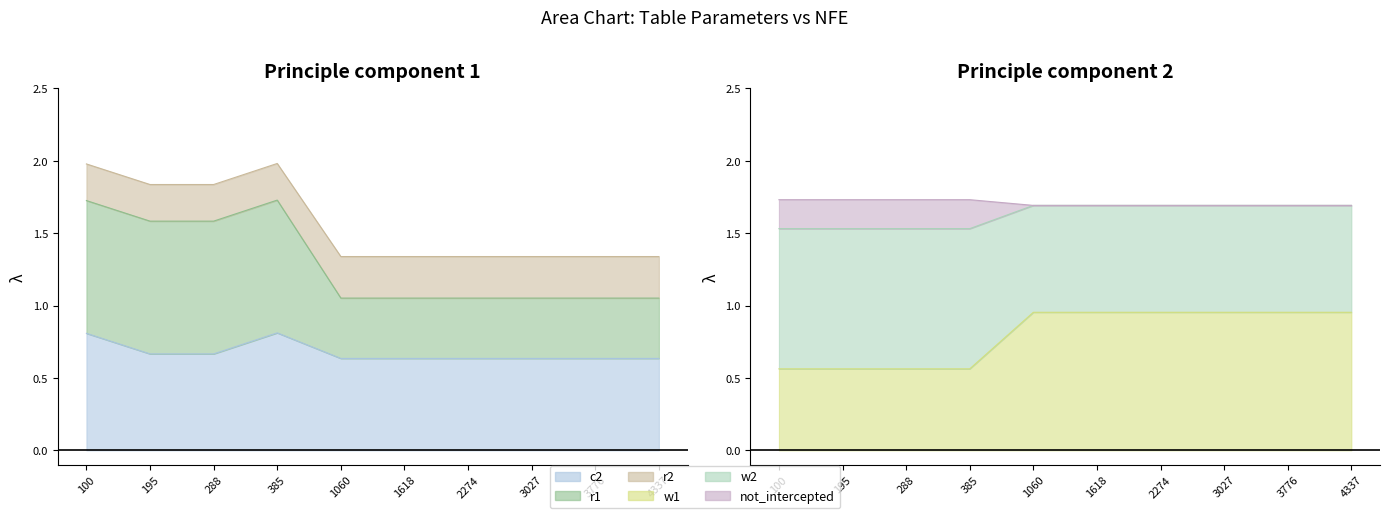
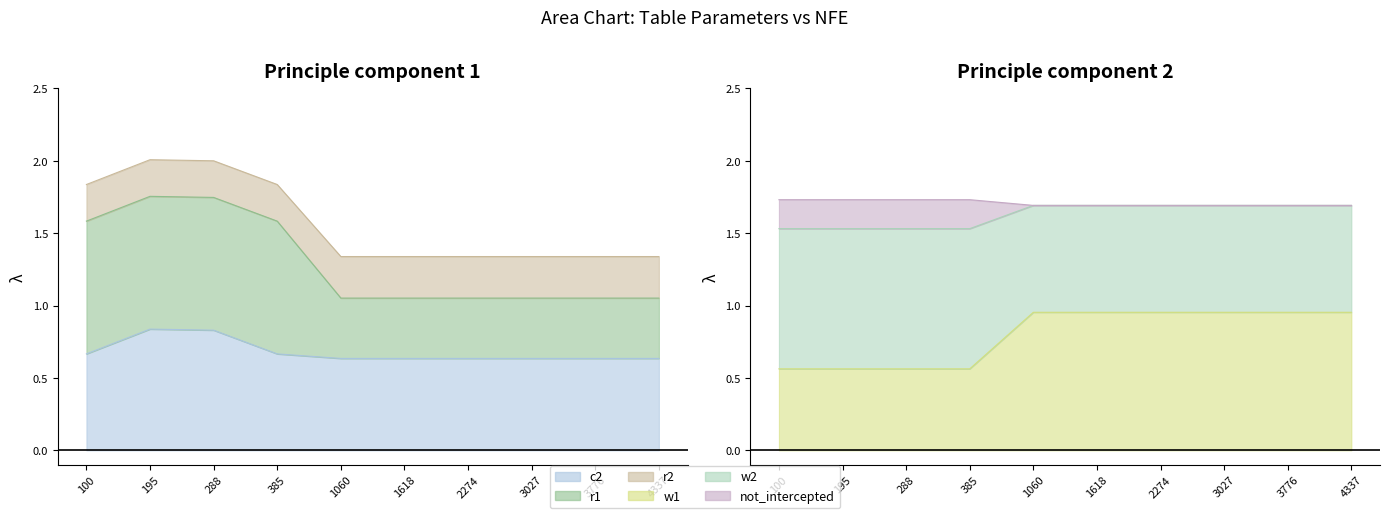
Principle component 1, c2, 100: 0.81 -> 0.67
Principle component 1, c2, 195: 0.67 -> 0.84
Principle component 1, c2, 288: 0.67 -> 0.83
Principle component 1, c2, 385: 0.81 -> 0.67
